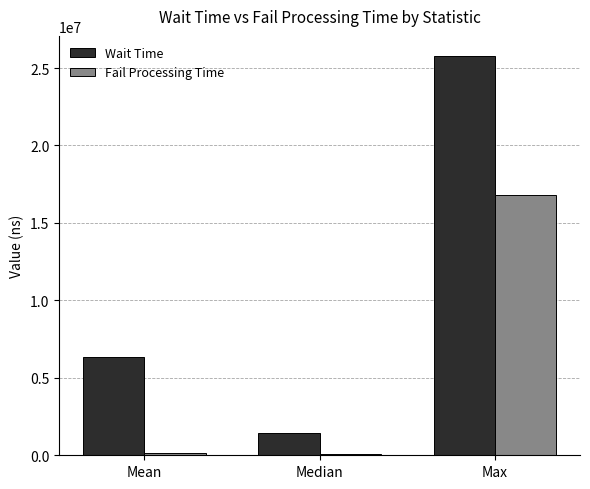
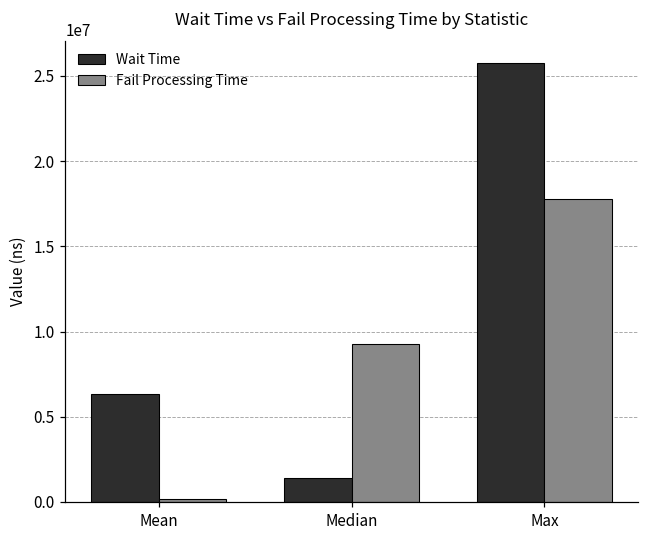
Fail Processing Time, Median: 100000 -> 9200000
Fail Processing Time, Max: 16800000 -> 17800000
